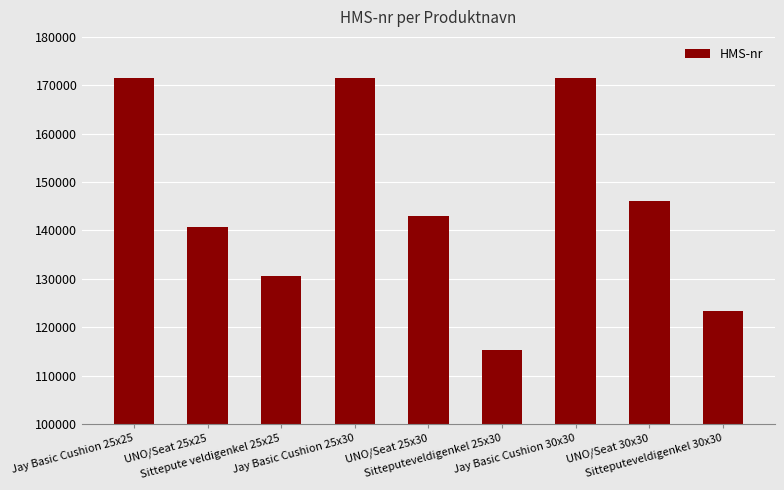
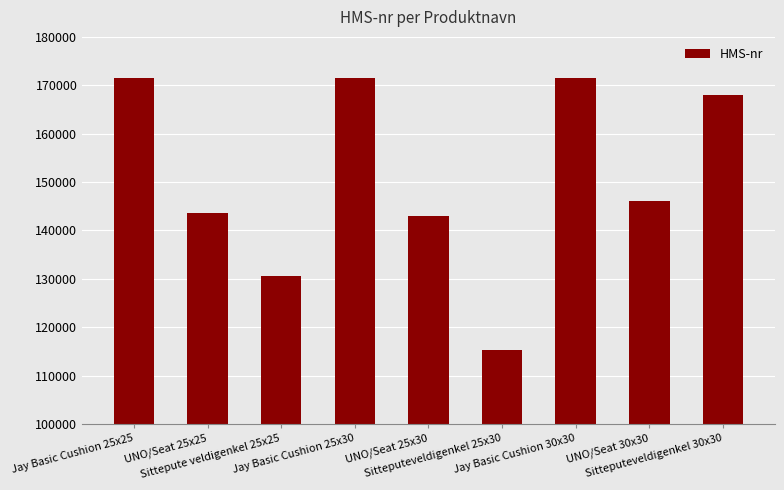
UNO/Seat 25x25: 141000 -> 144000
Sitteputeveldigenkel 30x30: 123000 -> 168000
